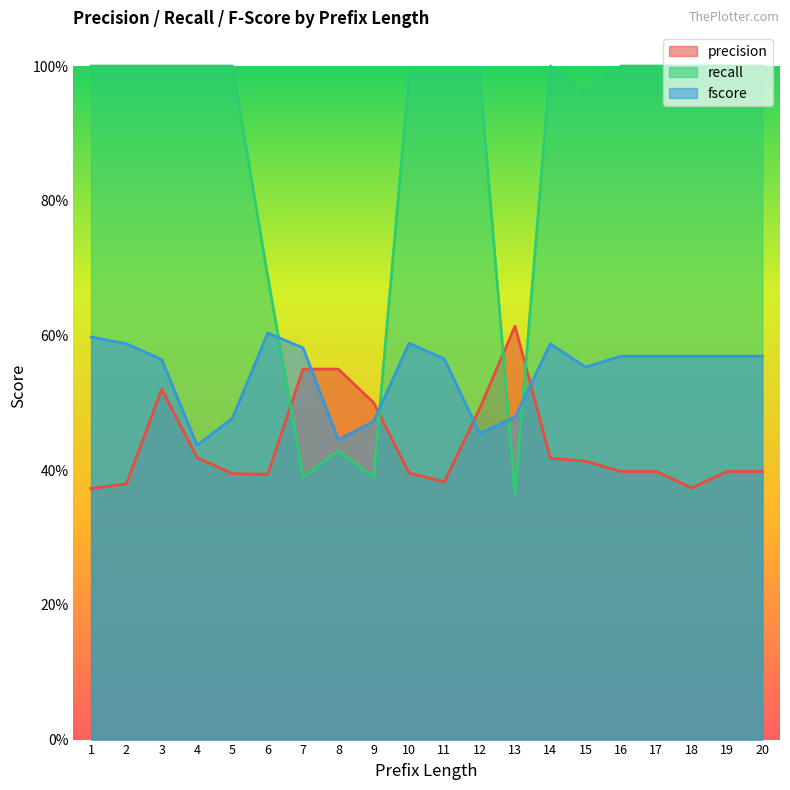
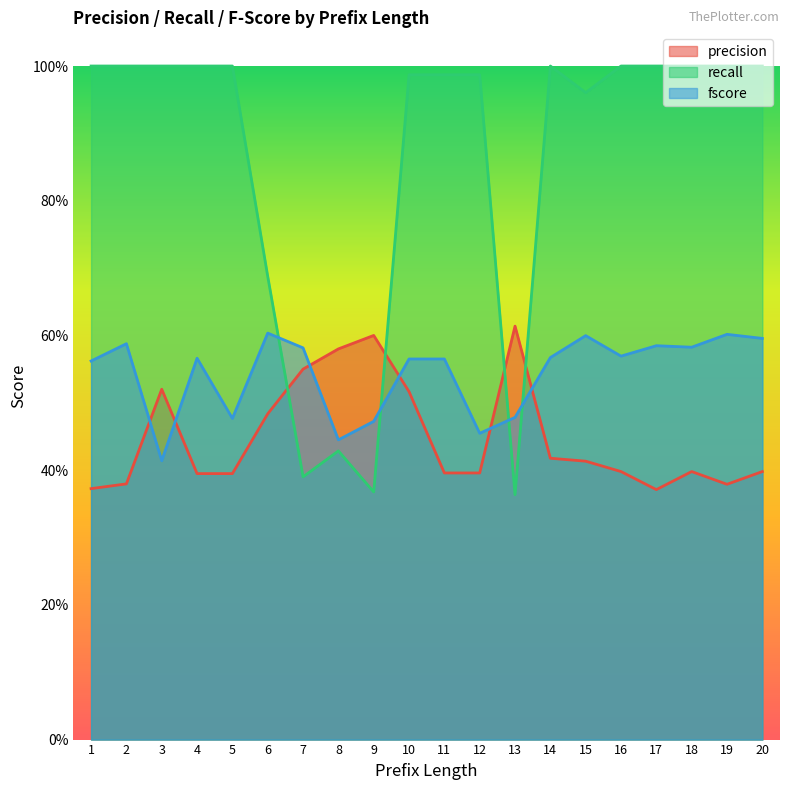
fscore, 1: 60% -> 56%
fscore, 3: 56% -> 41%
precision, 4: 42% -> 39%
fscore, 4: 44% -> 57%
precision, 6: 39% -> 48%
precision, 8: 55% -> 58%
precision, 9: 50% -> 60%
recall, 9: 39% -> 37%
precision, 10: 40% -> 52%
fscore, 10: 59% -> 57%
precision, 11: 38% -> 40%
precision, 12: 49% -> 40%
fscore, 14: 59% -> 57%
fscore, 15: 55% -> 60%
precision, 17: 40% -> 37%
fscore, 17: 57% -> 58%
precision, 18: 37% -> 40%
fscore, 18: 57% -> 58%
precision, 19: 40% -> 38%
fscore, 19: 57% -> 60%
fscore, 20: 57% -> 60%
